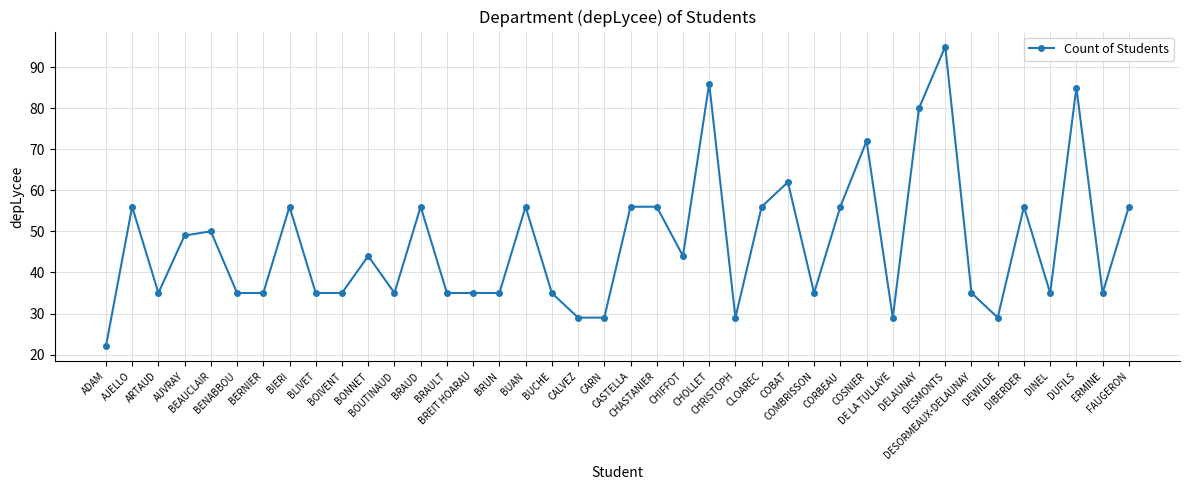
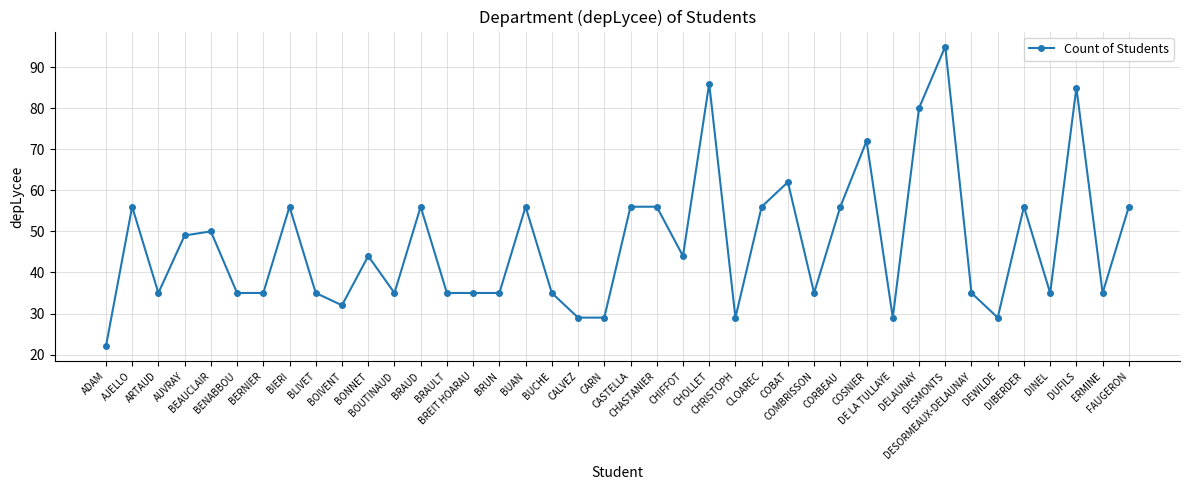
BOIVENT: 35 -> 32
